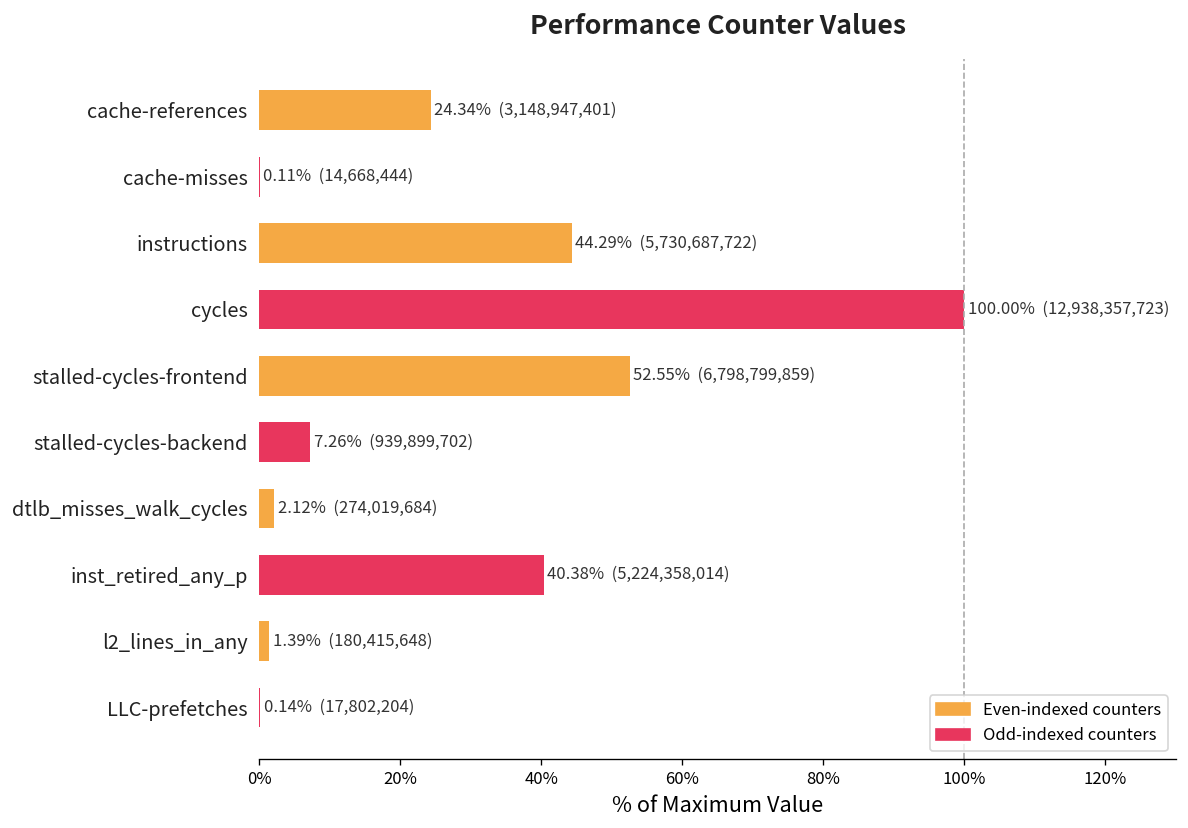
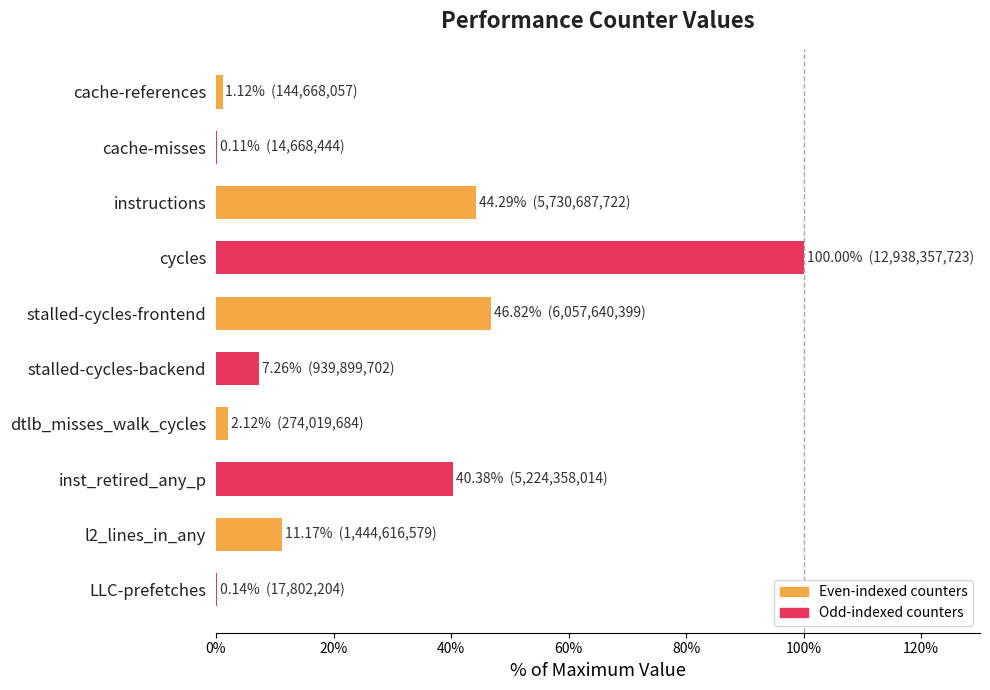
cache-references: 24.34% (3,148,947,401) -> 1.12% (144,668,057)
stalled-cycles-frontend: 52.55% (6,798,799,859) -> 46.82% (6,057,640,399)
l2_lines_in_any: 1.39% (180,415,648) -> 11.17% (1,444,616,579)
